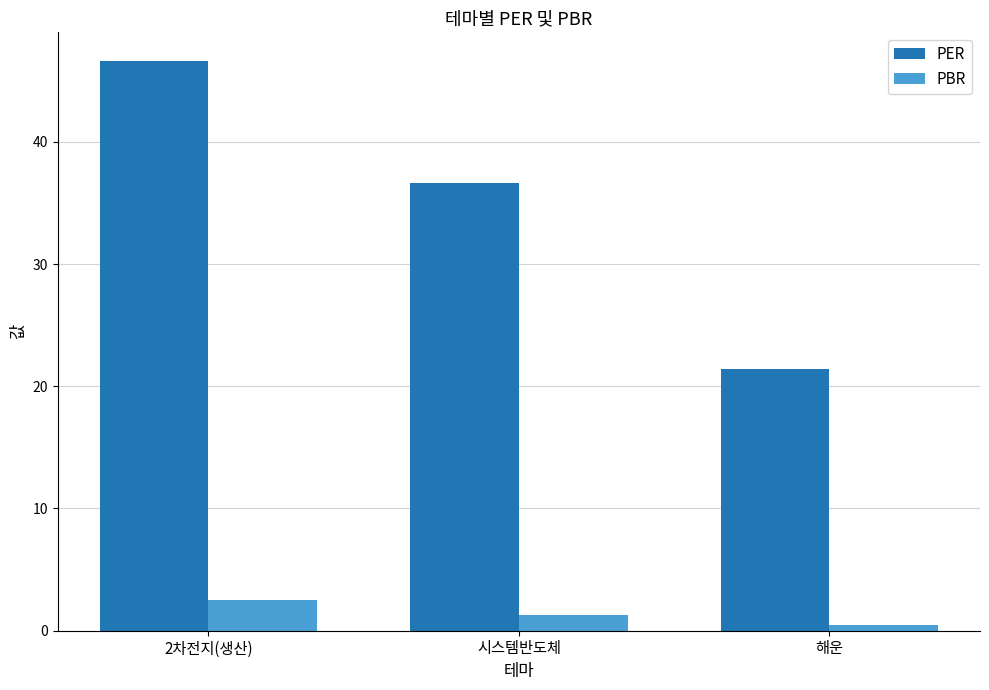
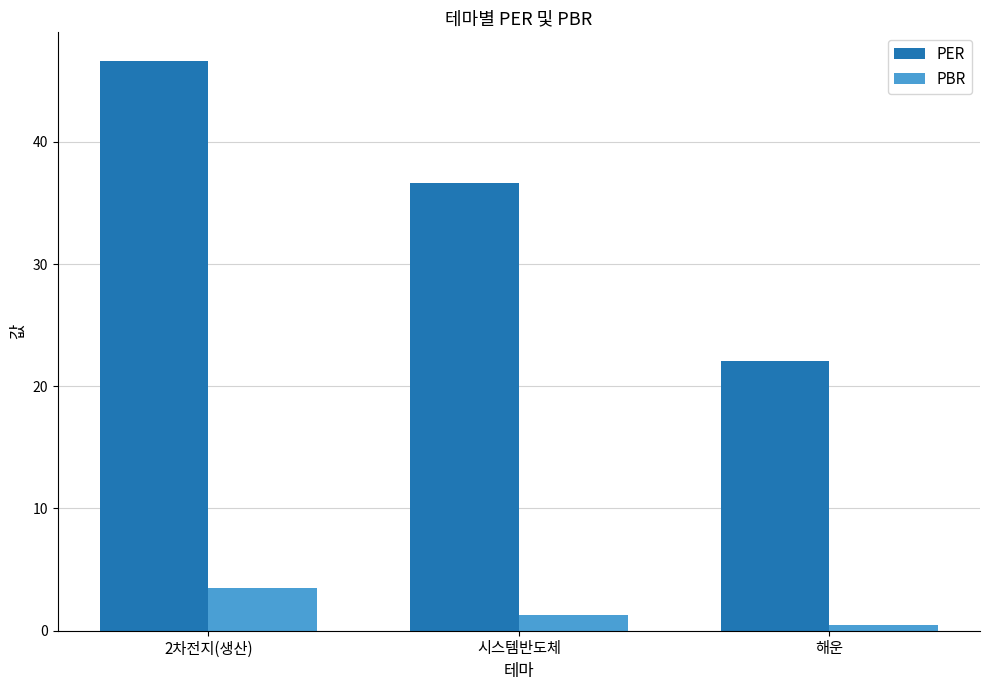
PBR, 2차전지(생산): 2.5 -> 3.5
PER, 해운: 21.4 -> 22.1
